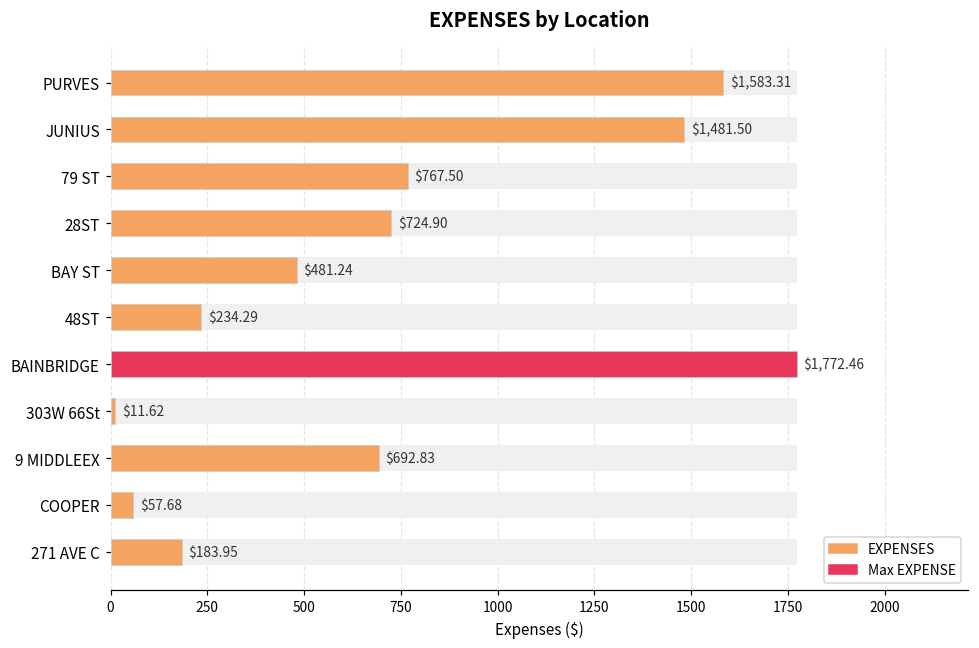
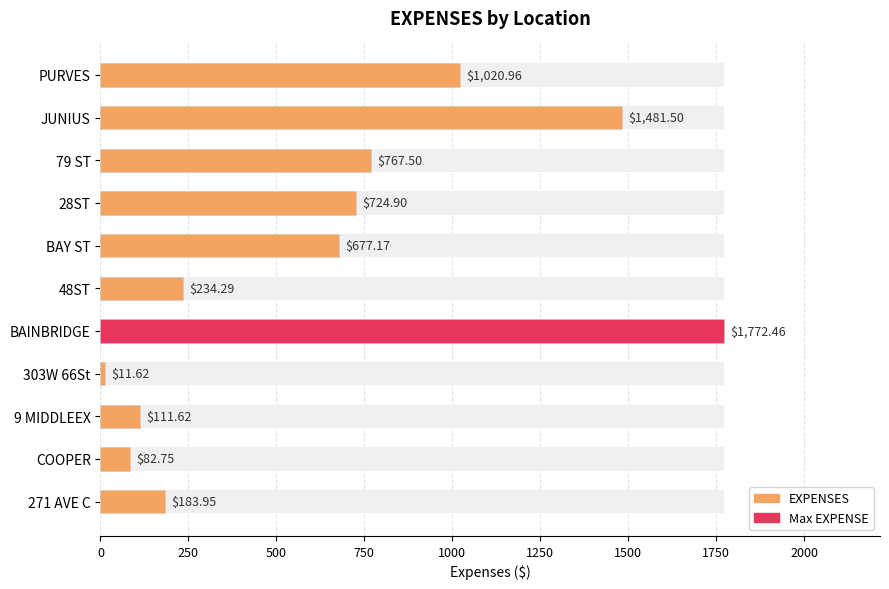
EXPENSES, PURVES: $1,583.31 -> $1,020.96
EXPENSES, BAY ST: $481.24 -> $677.17
EXPENSES, 9 MIDDLEEX: $692.83 -> $111.62
EXPENSES, COOPER: $57.68 -> $82.75
